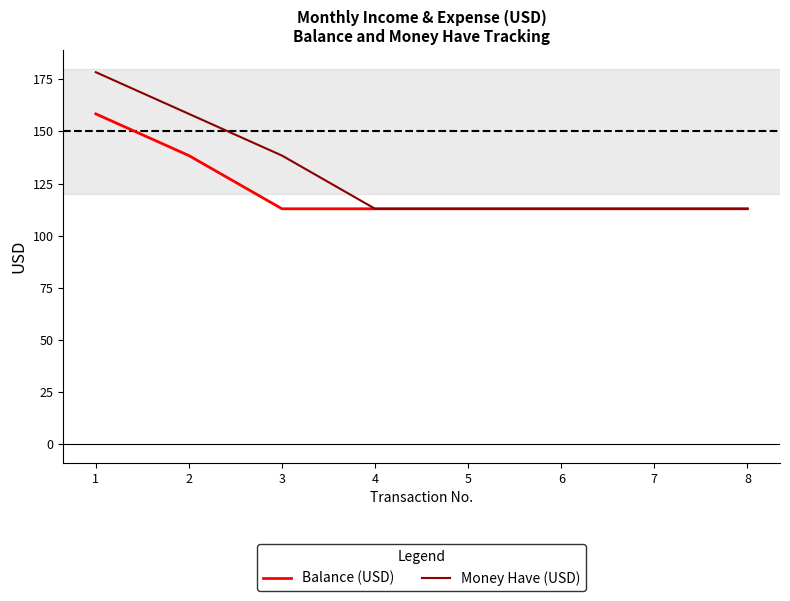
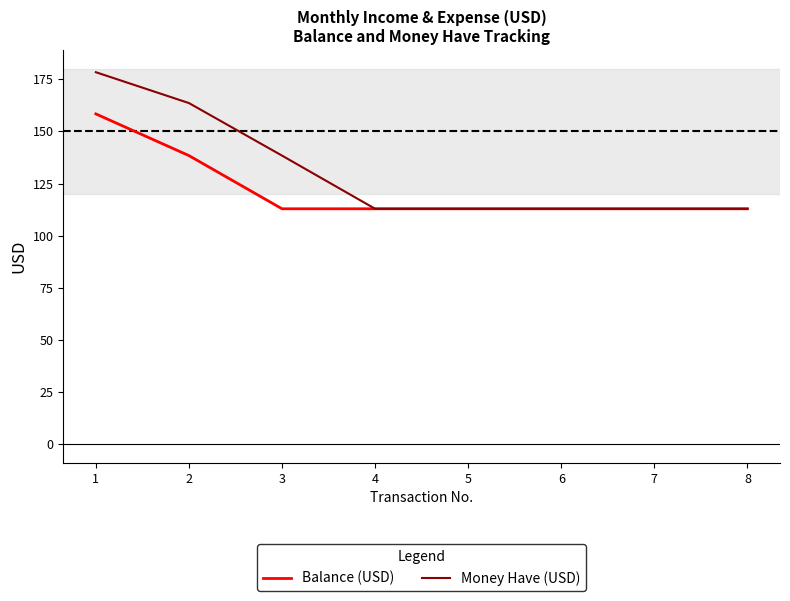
Money Have (USD), 2: 158 -> 164
